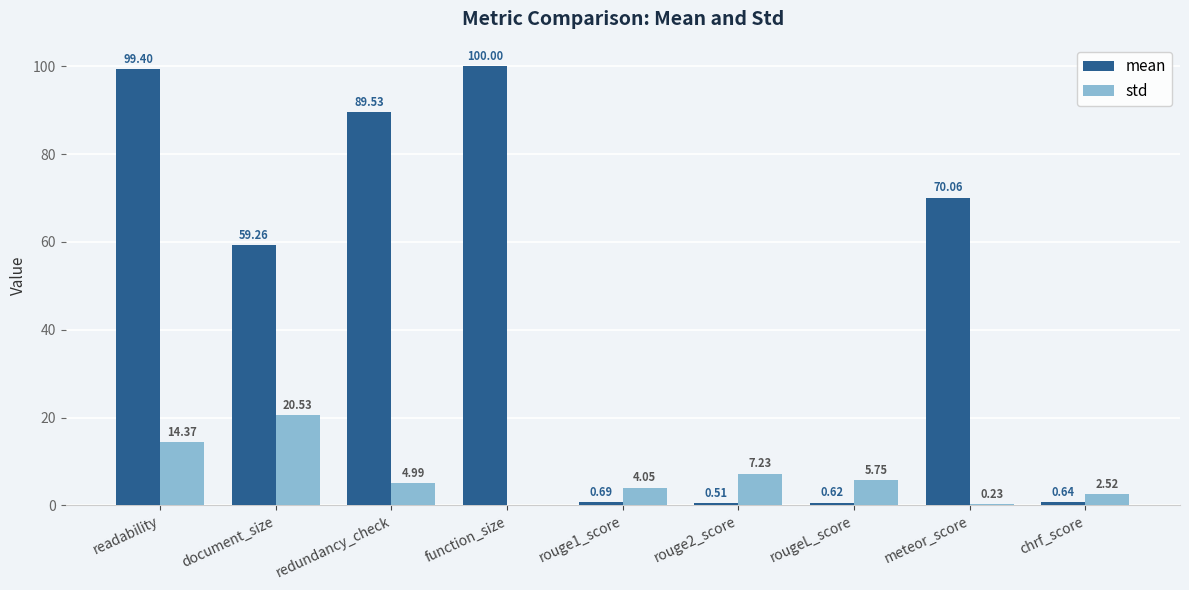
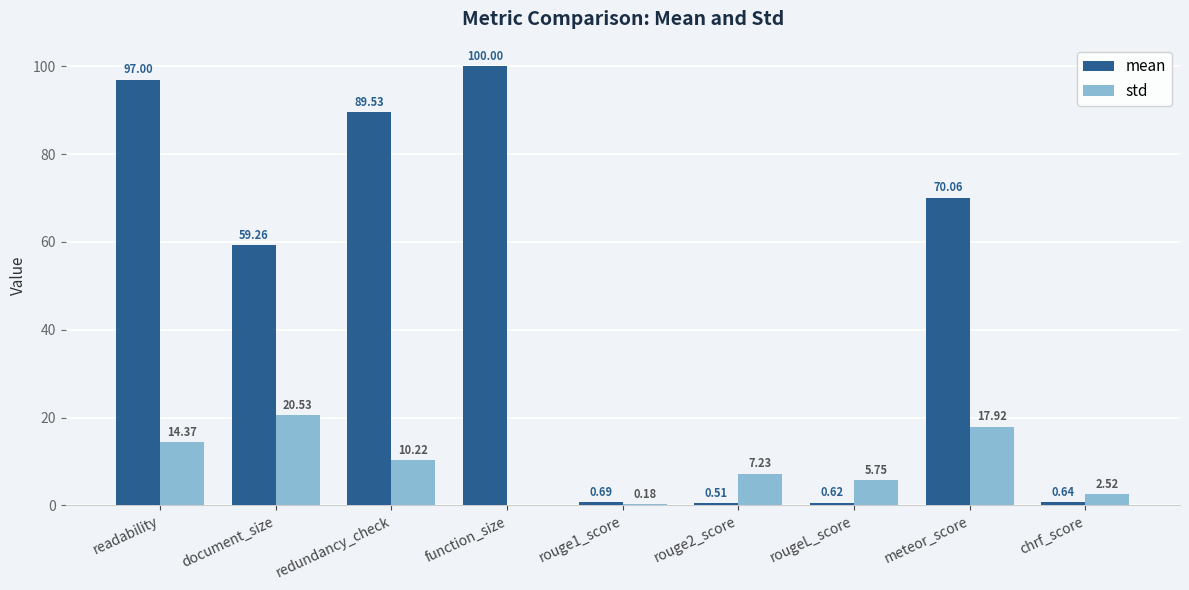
mean, readability: 99.40 -> 97.00
std, redundancy_check: 4.99 -> 10.22
std, rouge1_score: 4.05 -> 0.18
std, meteor_score: 0.23 -> 17.92
